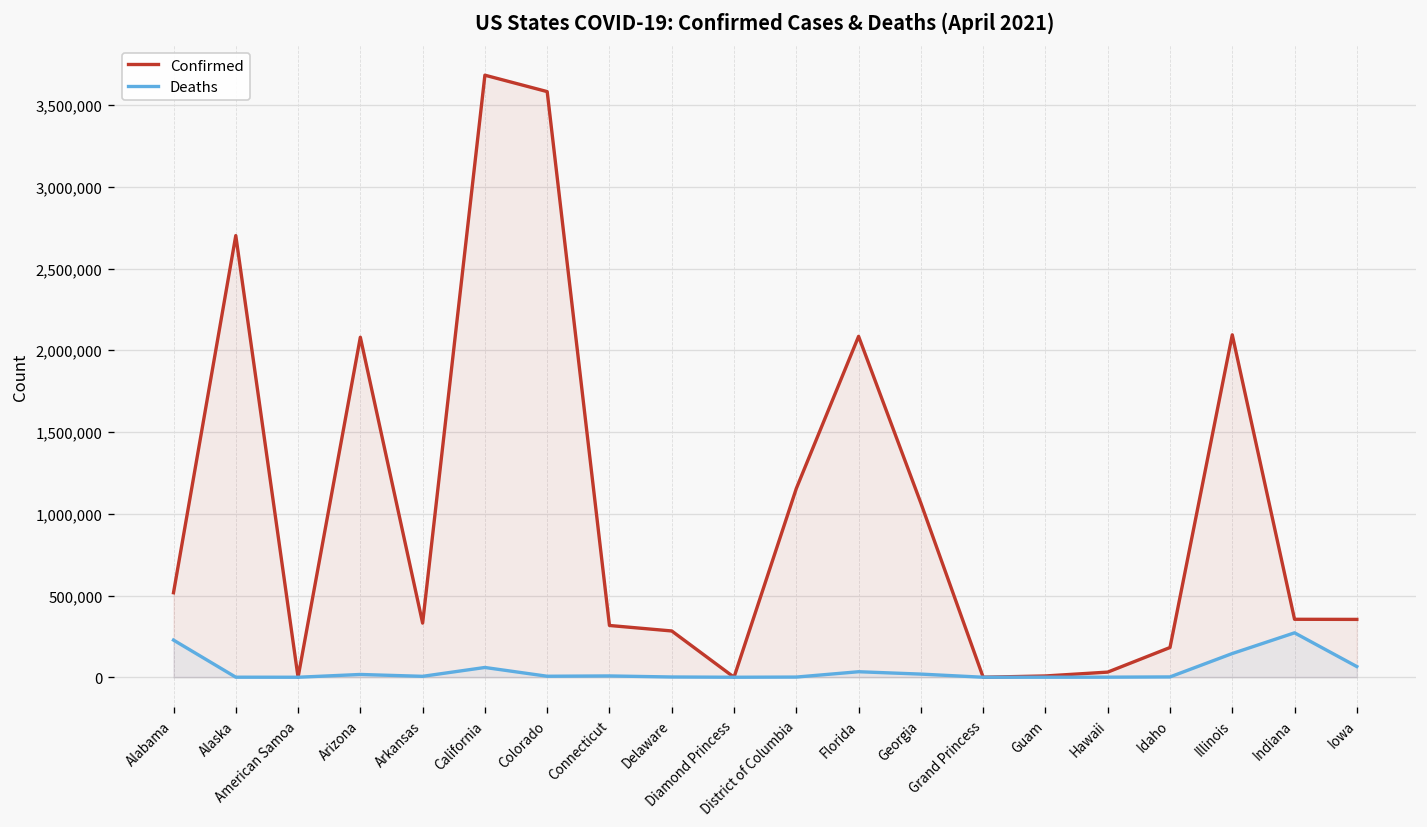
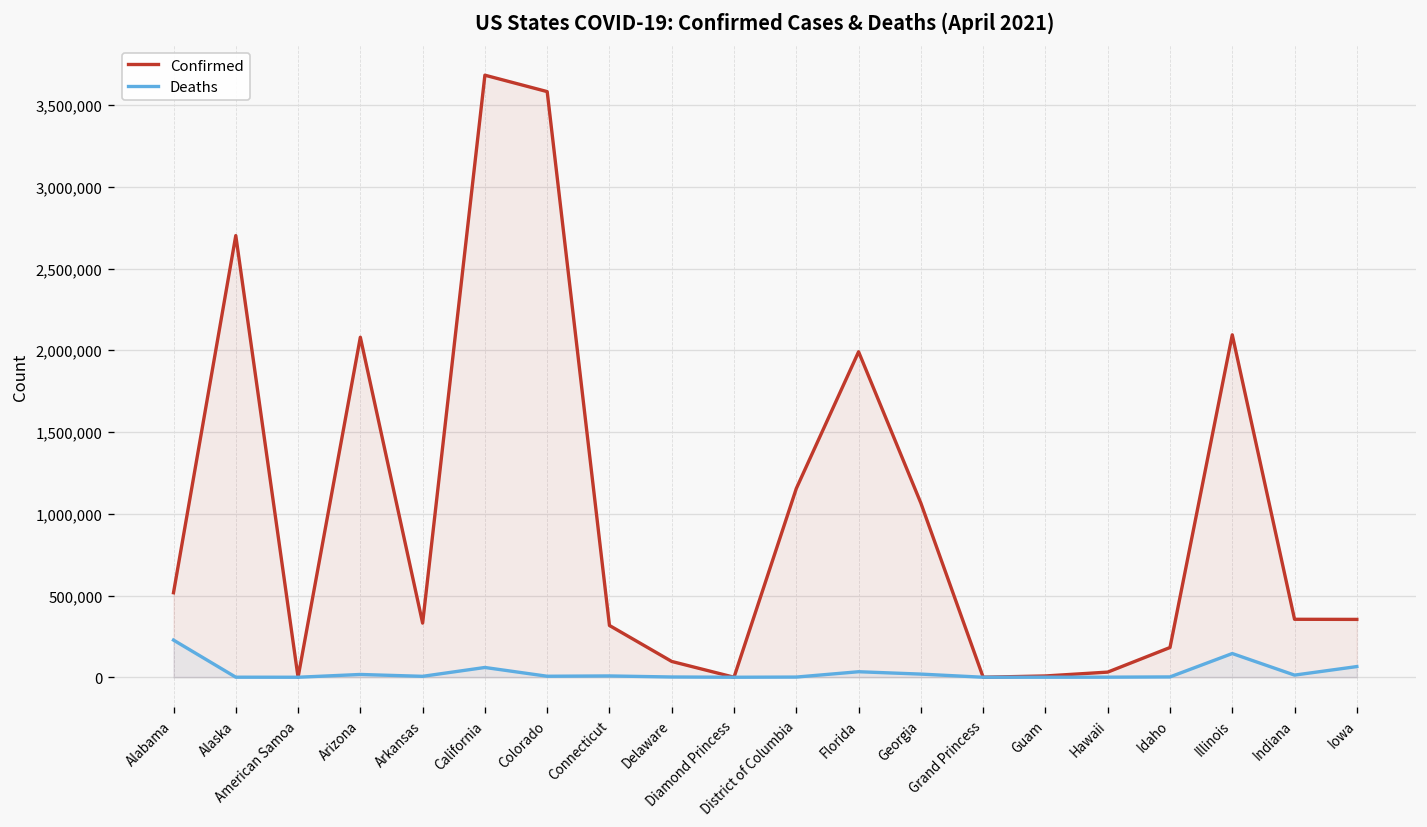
Confirmed, Delaware: 280,000 -> 100,000
Confirmed, Florida: 2,090,000 -> 1,990,000
Deaths, Indiana: 270,000 -> 10,000
